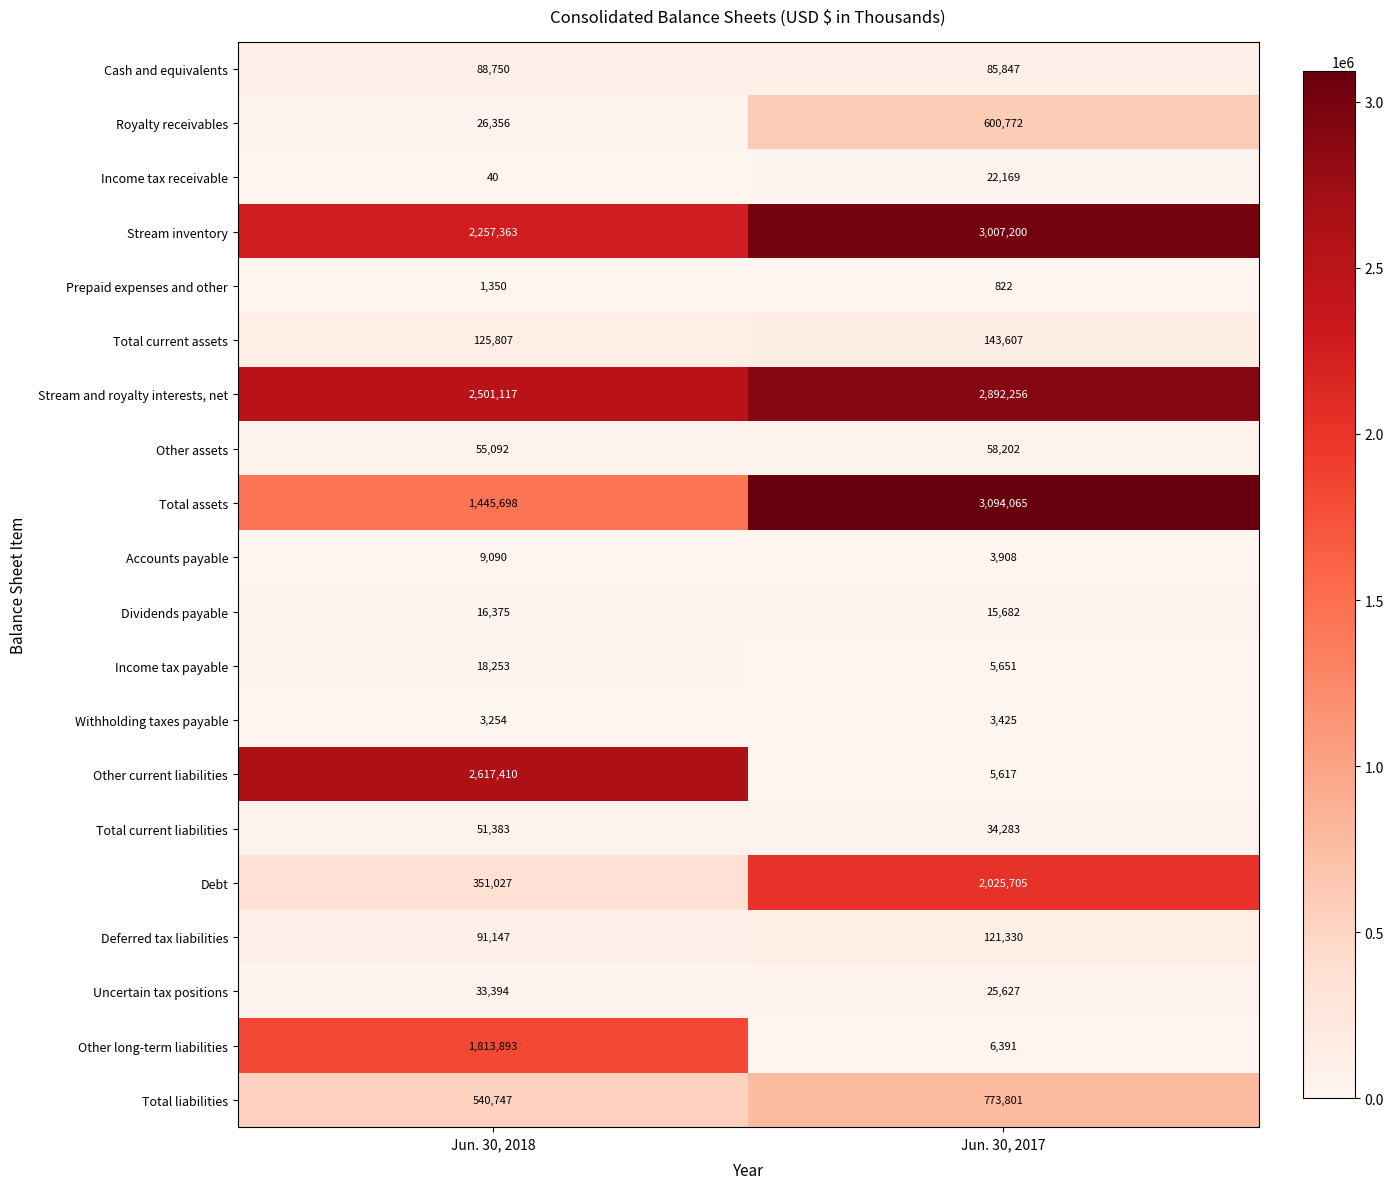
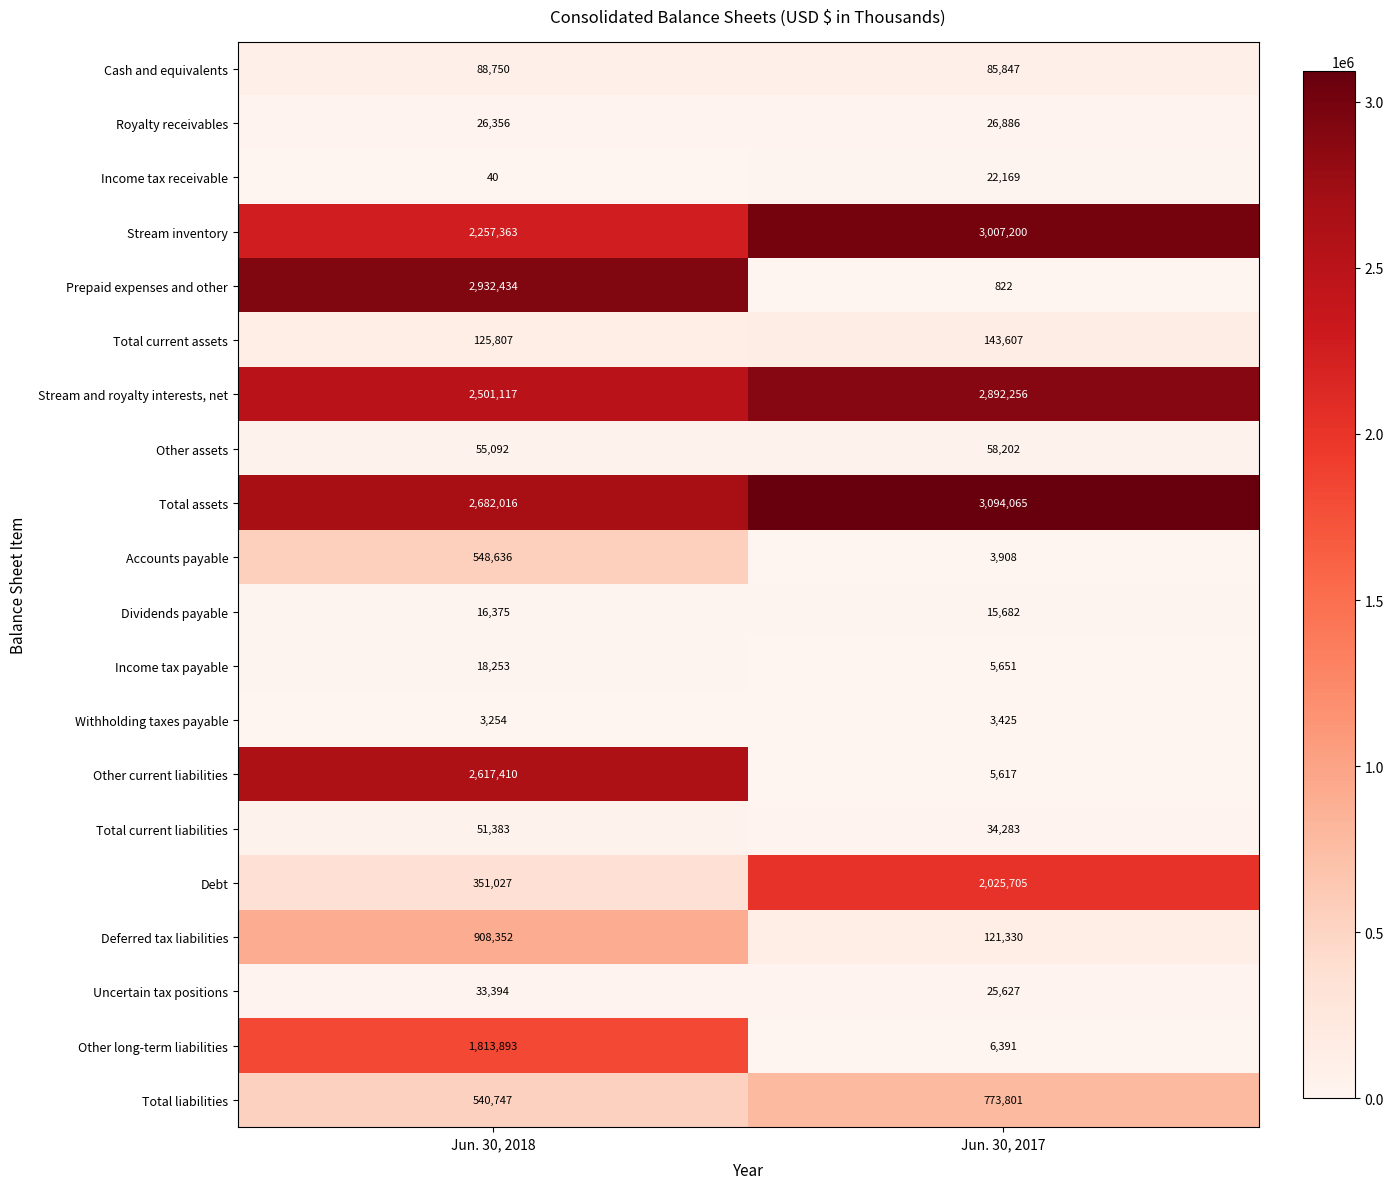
Royalty receivables, Jun. 30, 2017: 600,772 -> 26,886
Prepaid expenses and other, Jun. 30, 2018: 1,350 -> 2,932,434
Total assets, Jun. 30, 2018: 1,445,698 -> 2,682,016
Accounts payable, Jun. 30, 2018: 9,090 -> 548,636
Deferred tax liabilities, Jun. 30, 2018: 91,147 -> 908,352
